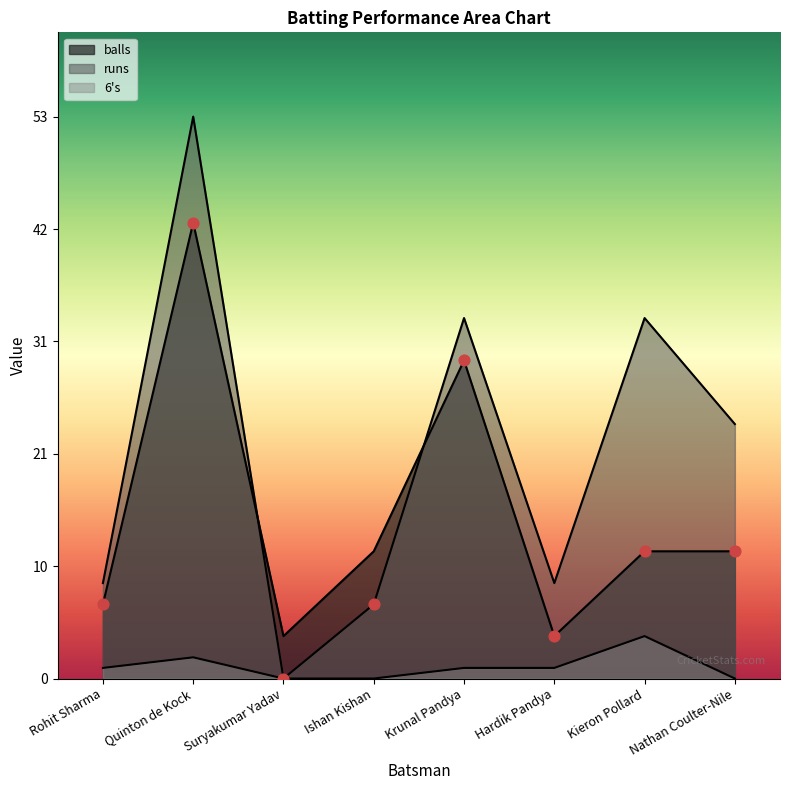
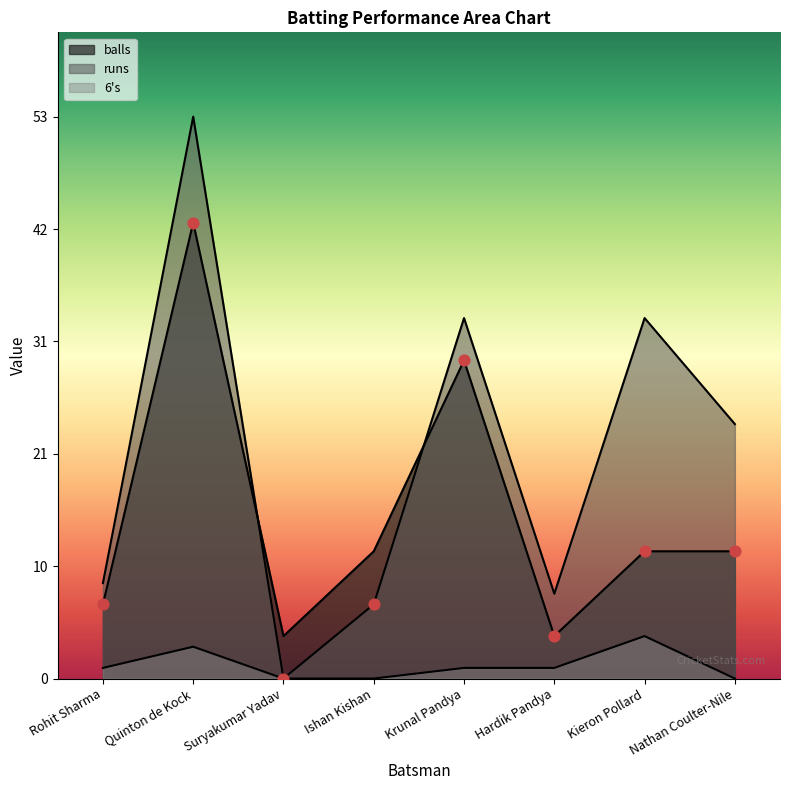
6's, Quinton de Kock: 2 -> 3
runs, Hardik Pandya: 9 -> 8
